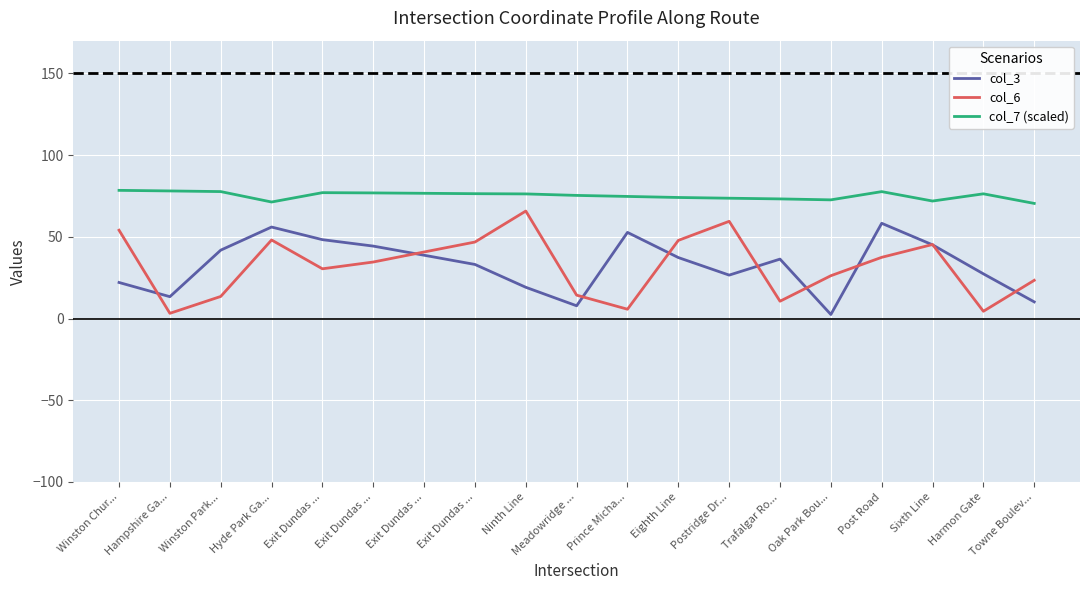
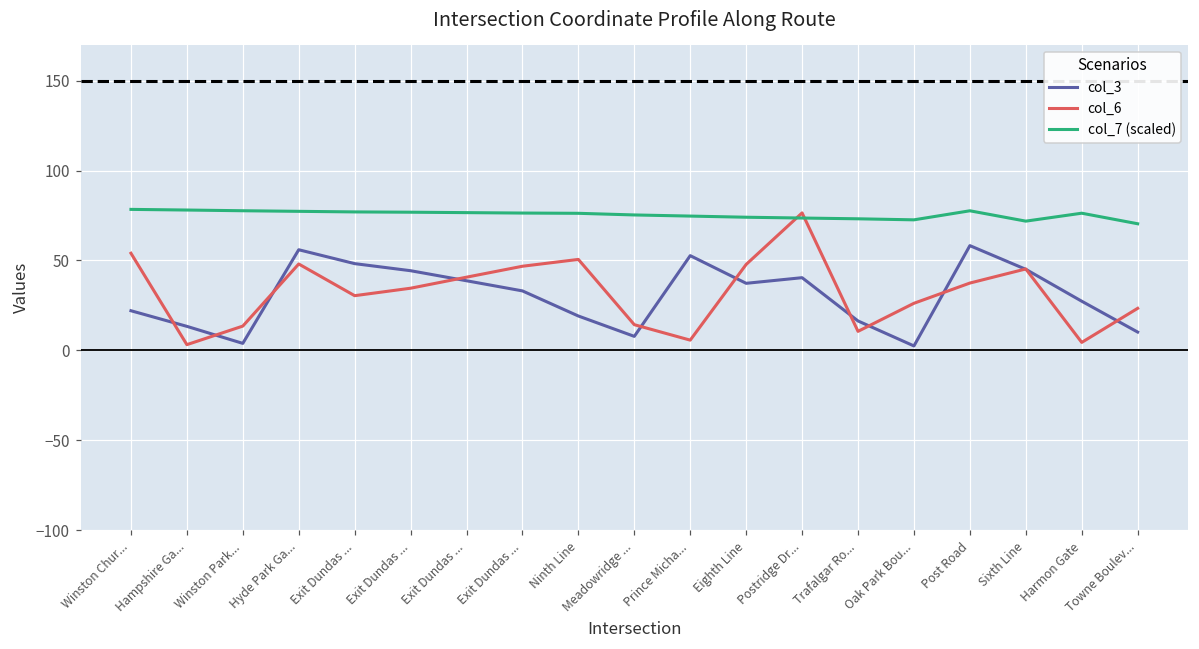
col_3, Winston Park...: 42 -> 4
col_7 (scaled), Hyde Park Ga...: 71 -> 77
col_6, Ninth Line: 66 -> 51
col_3, Postridge Dr...: 27 -> 40
col_6, Postridge Dr...: 59 -> 76
col_3, Trafalgar Ro...: 36 -> 16
